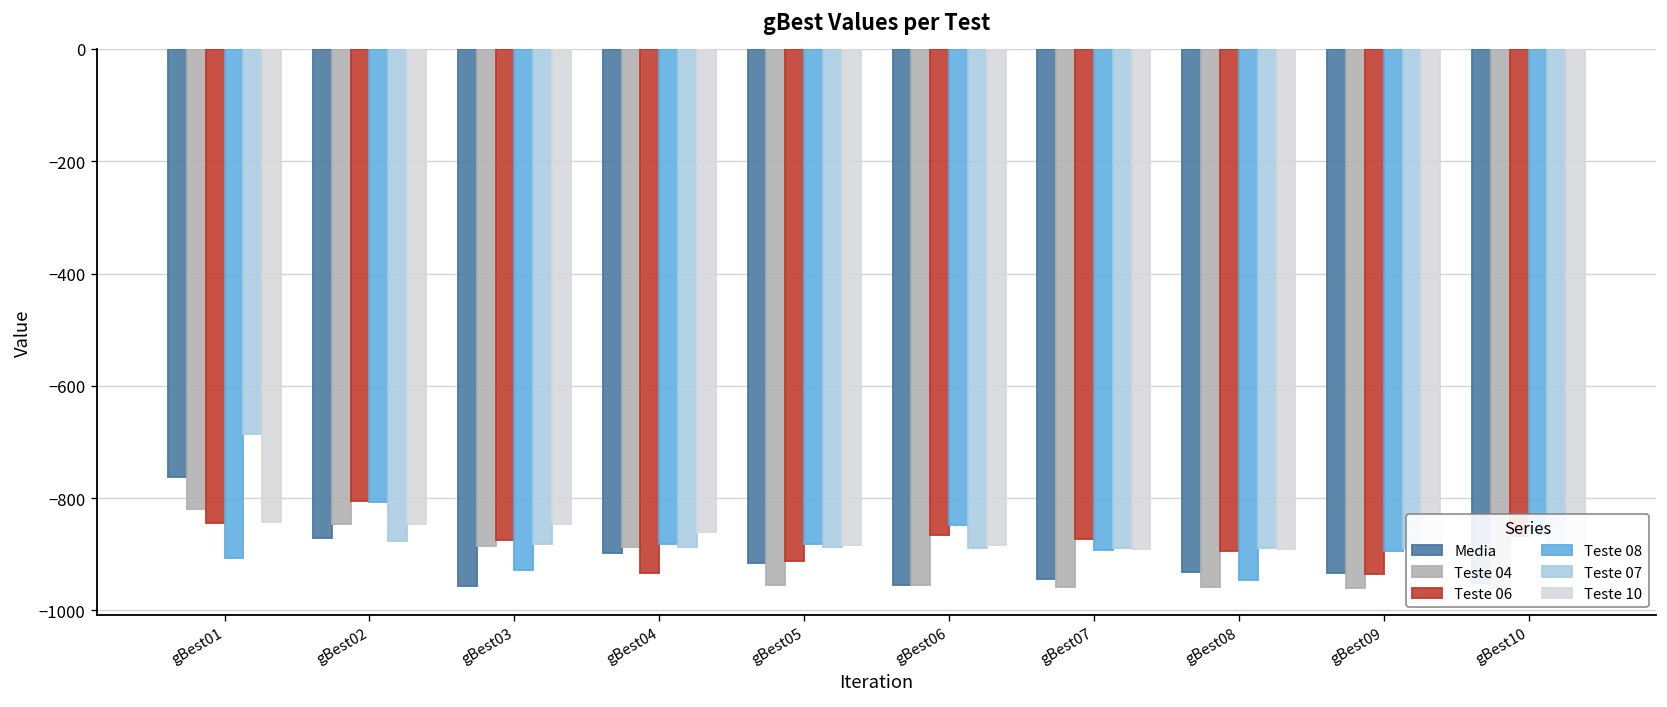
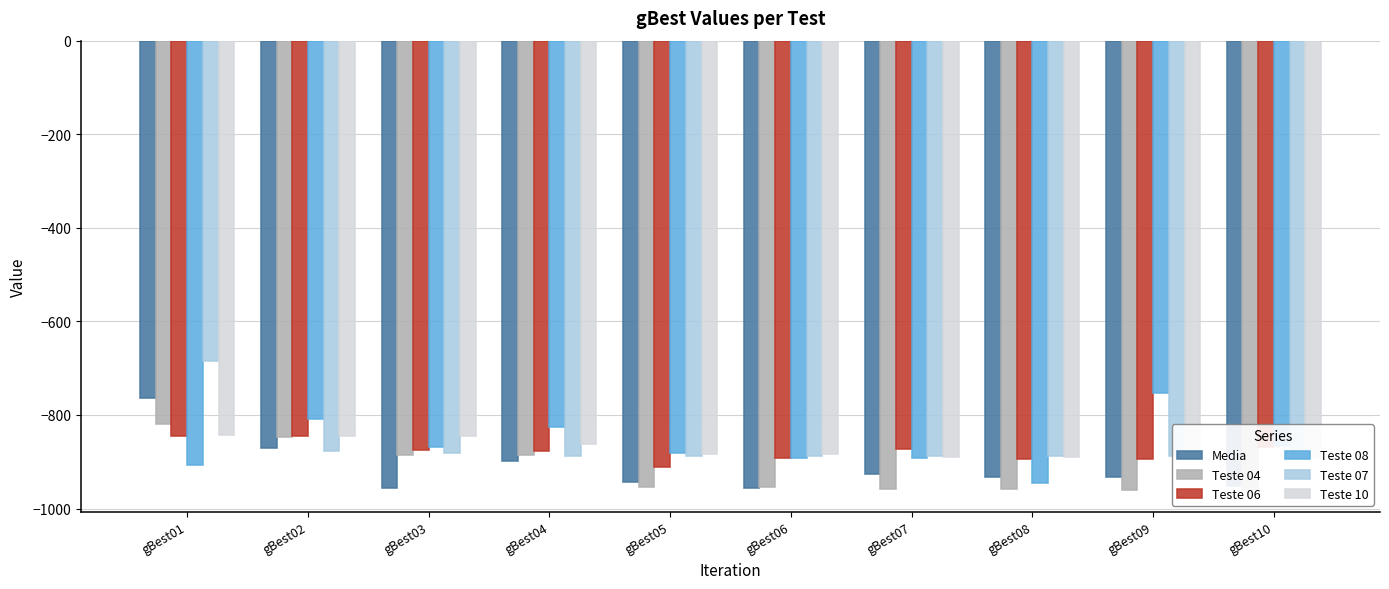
Teste 06, gBest02: -810 -> -840
Teste 08, gBest03: -930 -> -870
Teste 06, gBest04: -930 -> -880
Teste 08, gBest04: -880 -> -830
Media, gBest05: -920 -> -940
Teste 06, gBest06: -870 -> -890
Teste 08, gBest06: -850 -> -890
Media, gBest07: -940 -> -930
Teste 06, gBest09: -940 -> -890
Teste 08, gBest09: -890 -> -750
